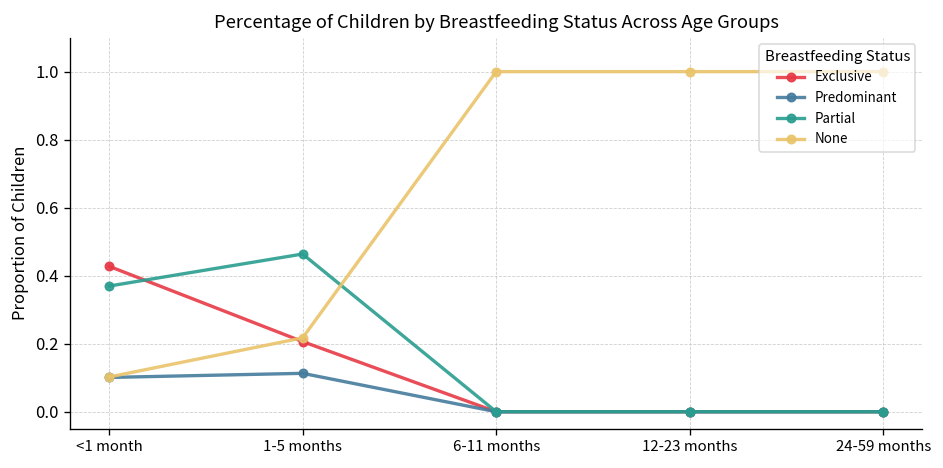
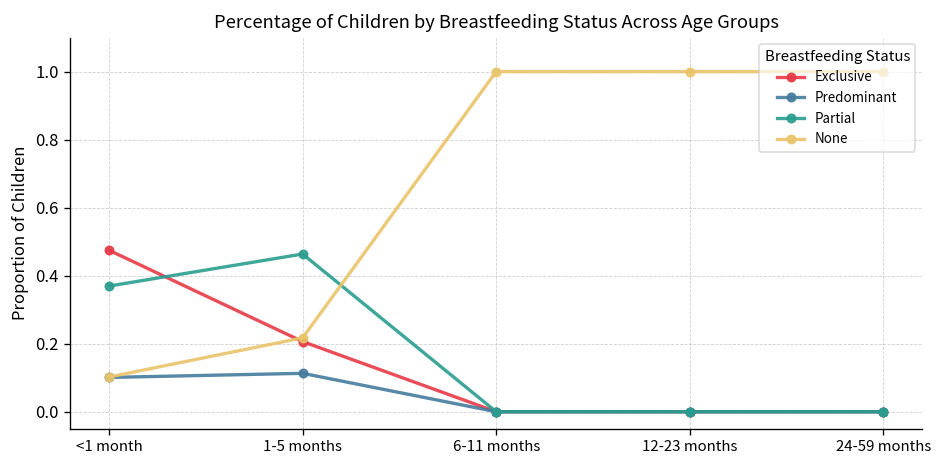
Exclusive, <1 month: 0.43 -> 0.47
